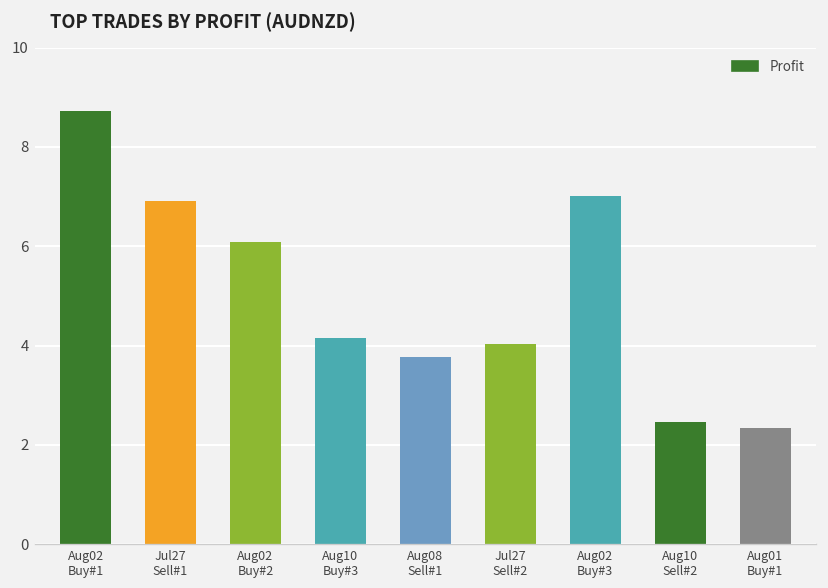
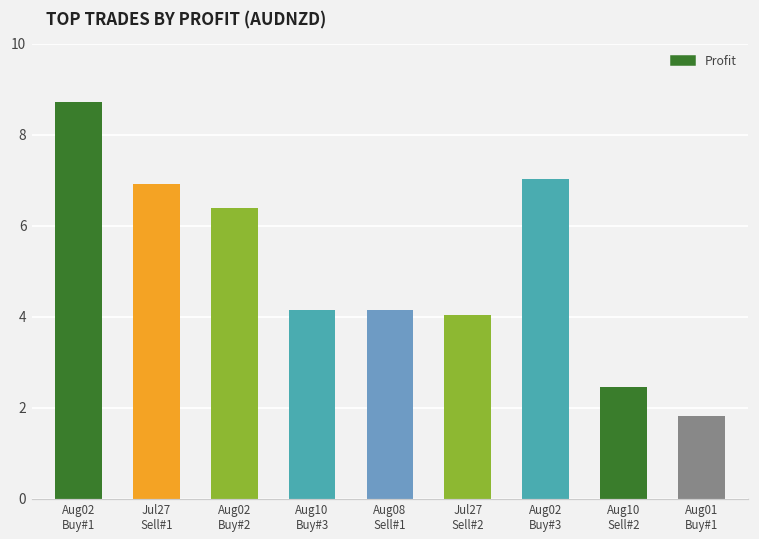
Aug02 Buy#2: 6.1 -> 6.4
Aug08 Sell#1: 3.8 -> 4.1
Aug01 Buy#1: 2.4 -> 1.8
